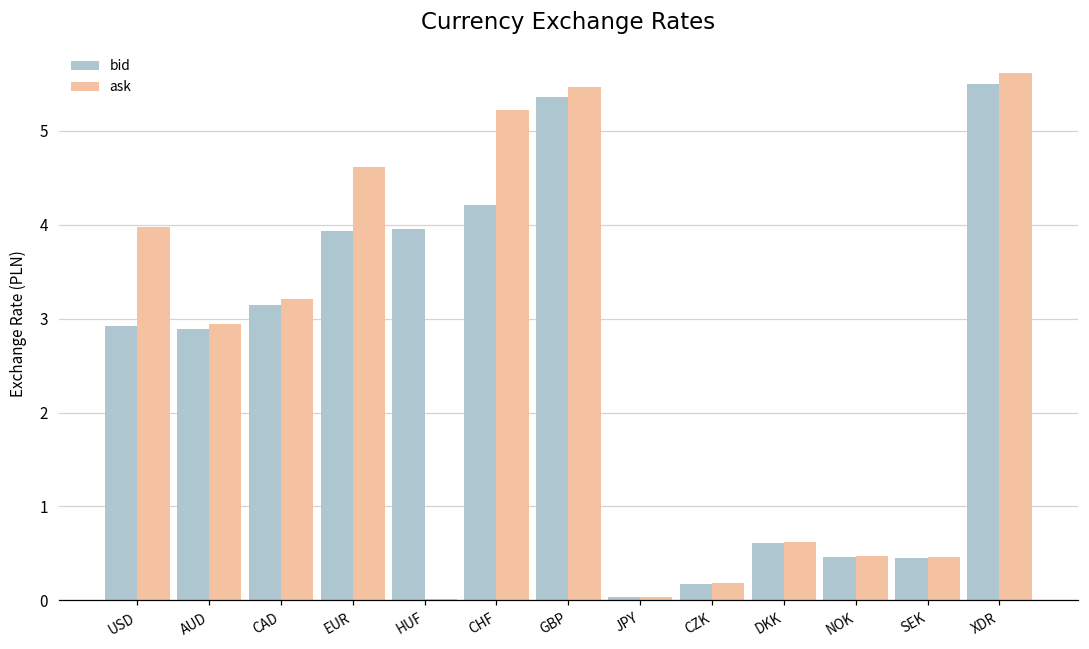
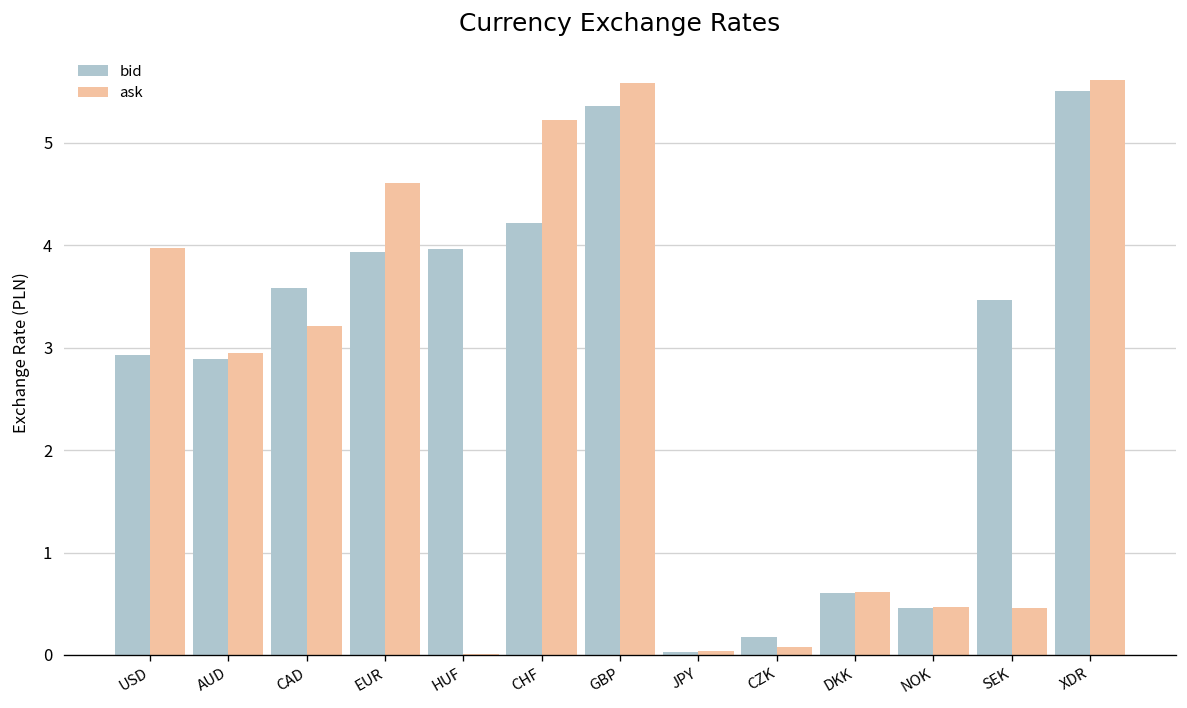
bid, CAD: 3.2 -> 3.6
ask, GBP: 5.5 -> 5.6
ask, CZK: 0.2 -> 0.1
bid, SEK: 0.5 -> 3.5
